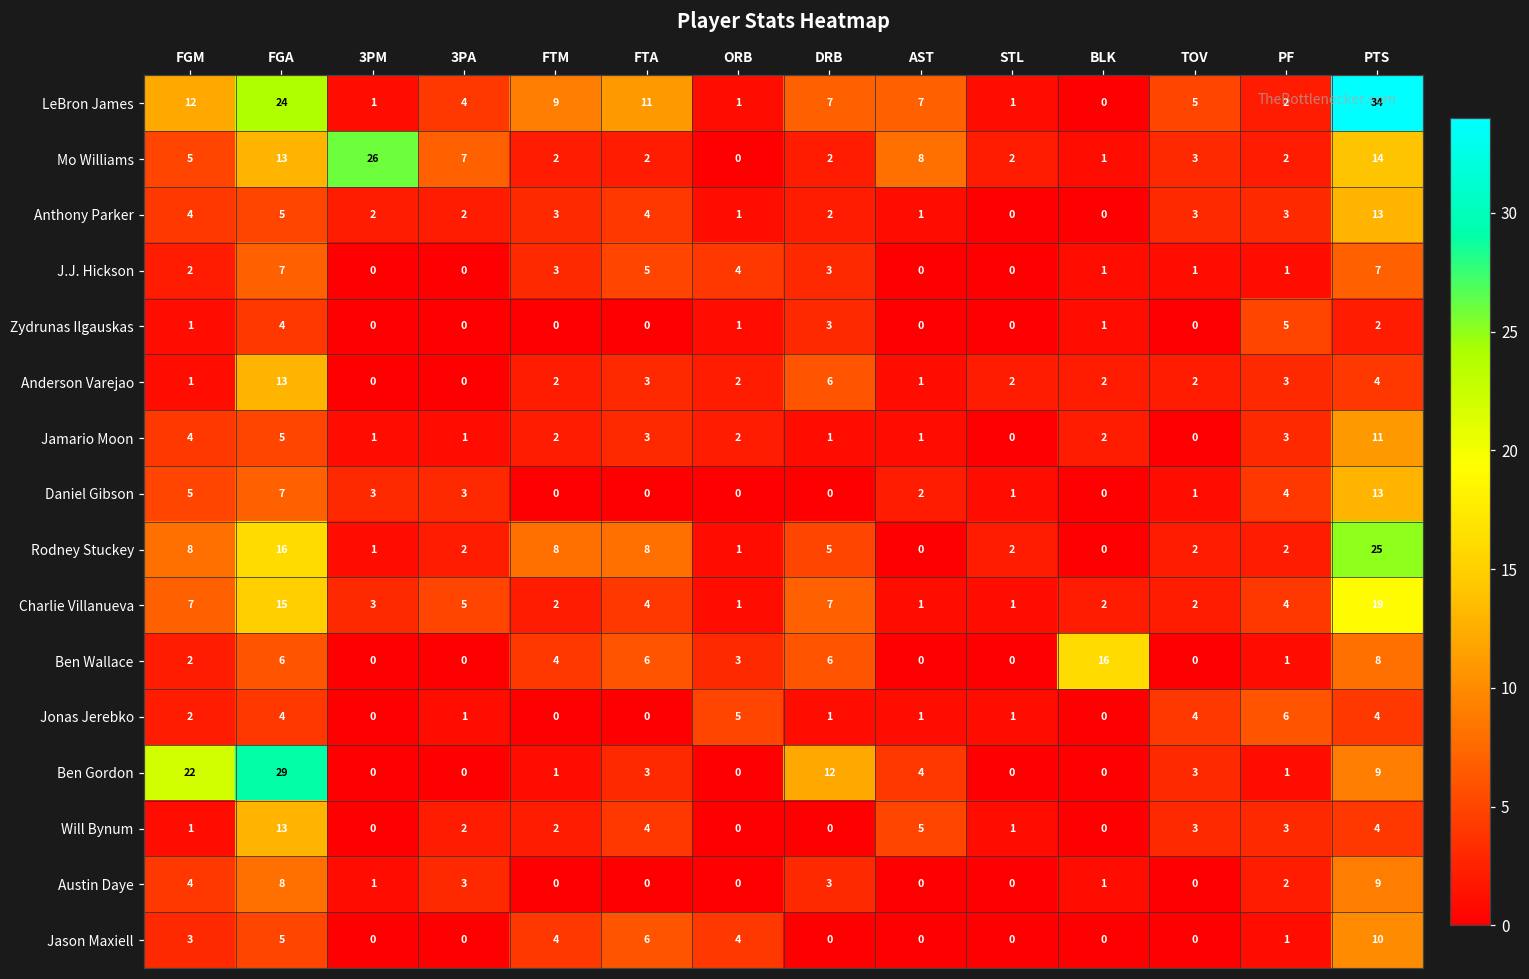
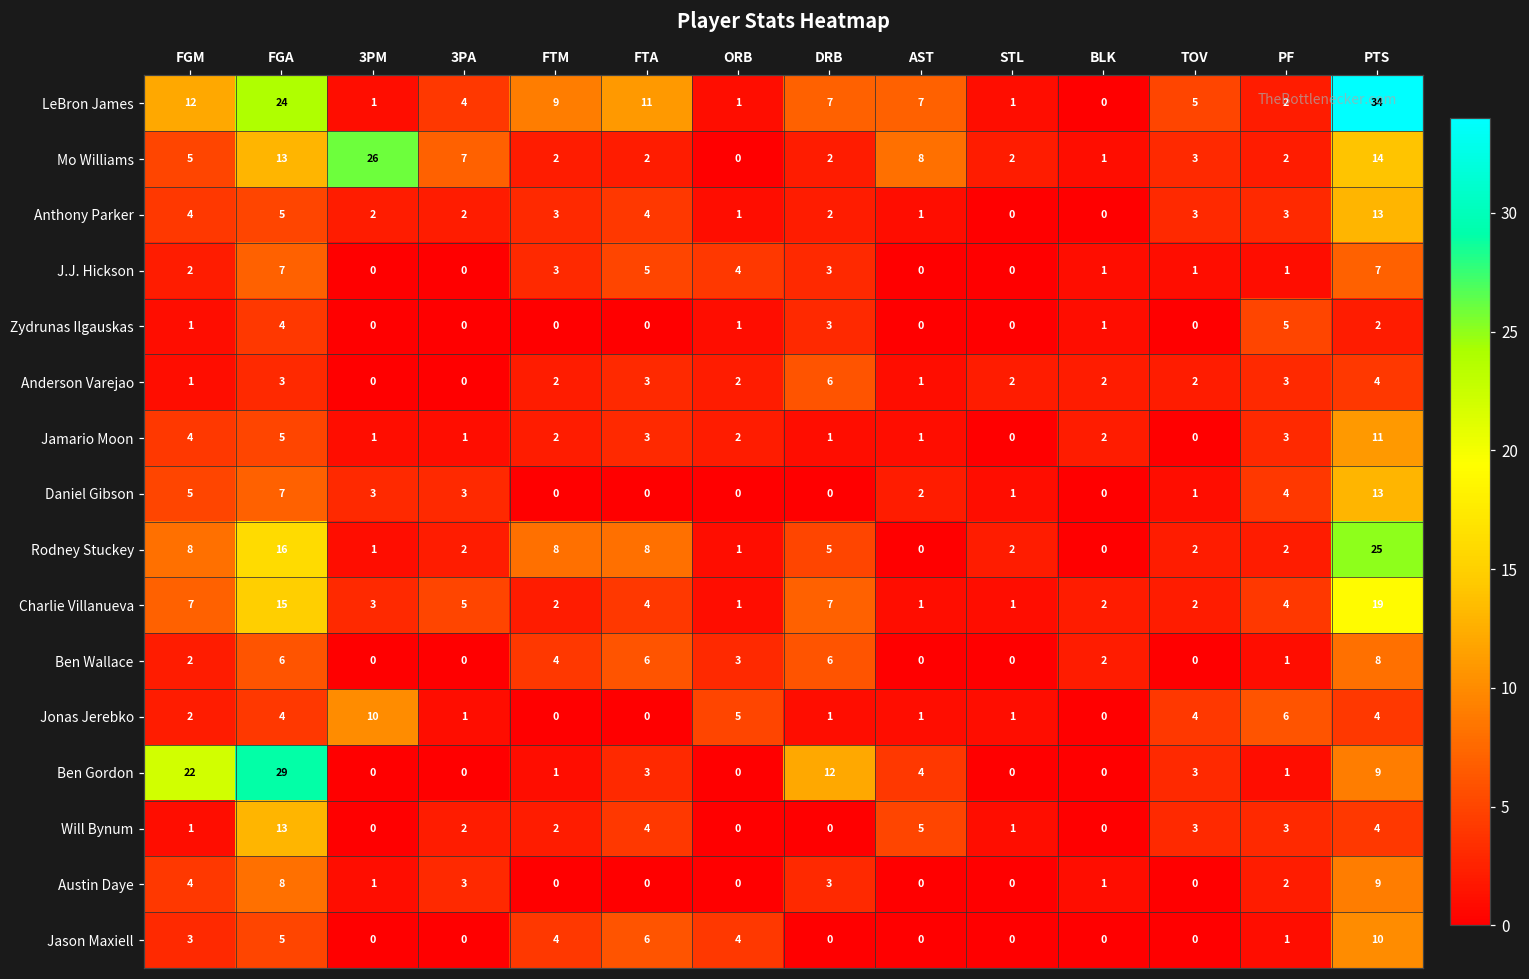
Anderson Varejao, FGA: 13 -> 3
Ben Wallace, BLK: 16 -> 2
Jonas Jerebko, 3PM: 0 -> 10
